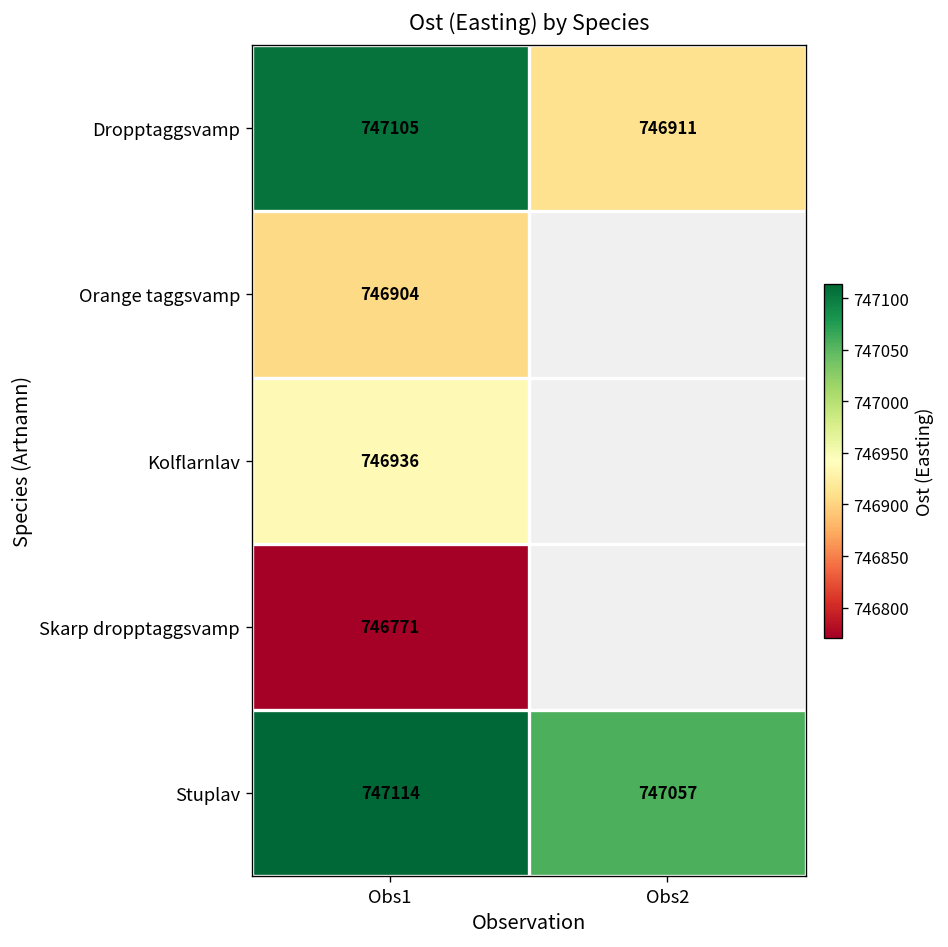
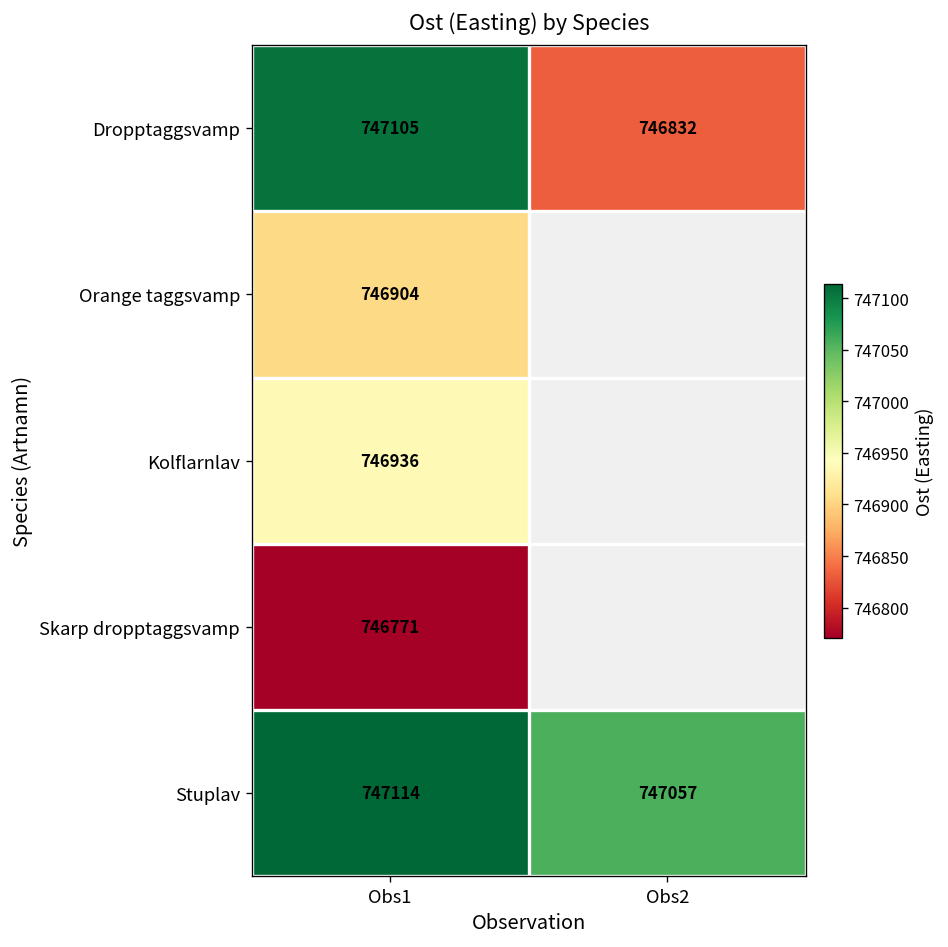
Dropptaggsvamp, Obs2: 746911 -> 746832
